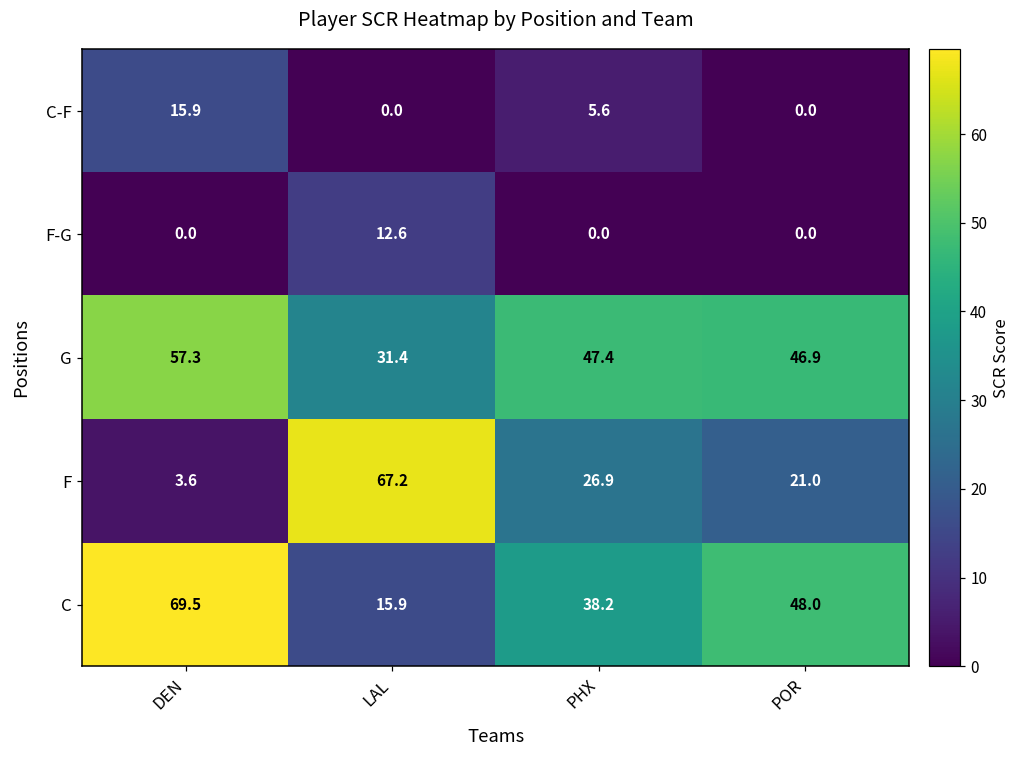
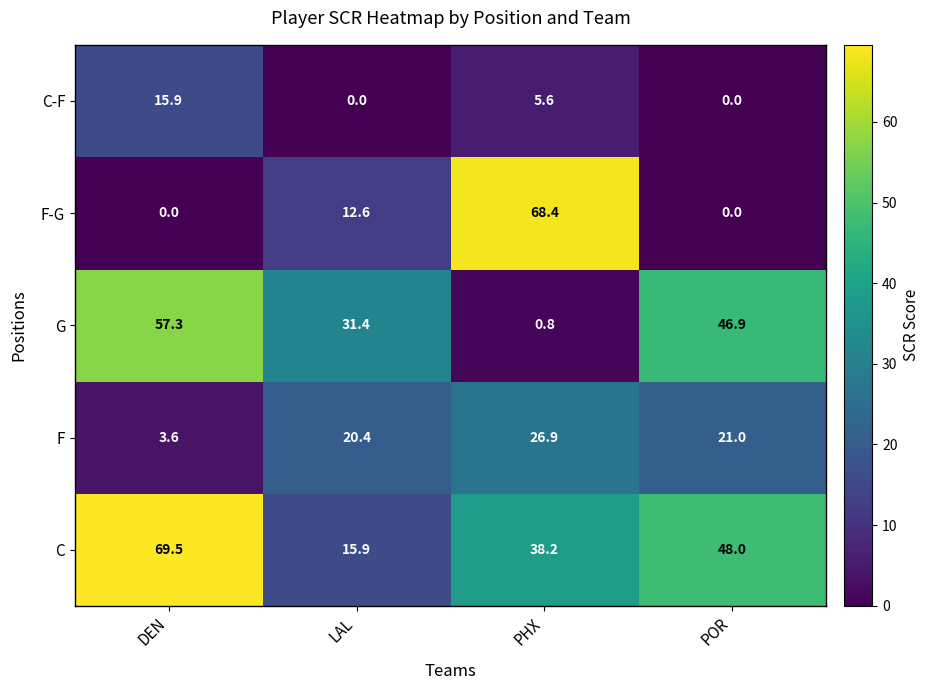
F-G, PHX: 0.0 -> 68.4
G, PHX: 47.4 -> 0.8
F, LAL: 67.2 -> 20.4
